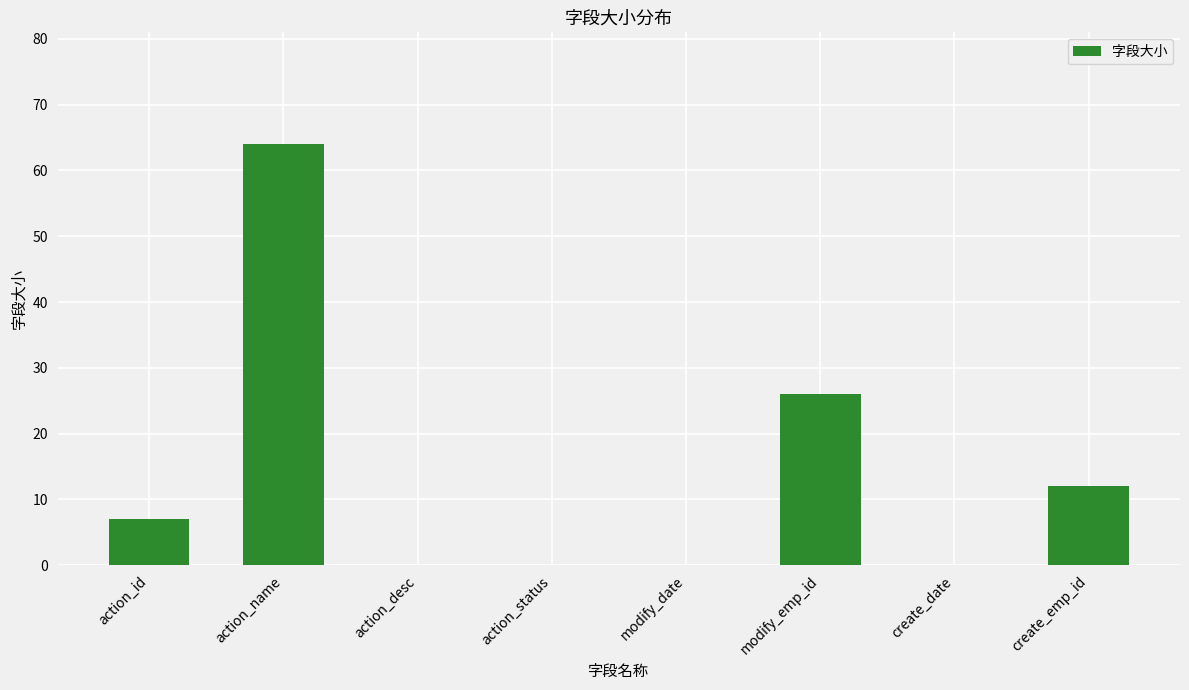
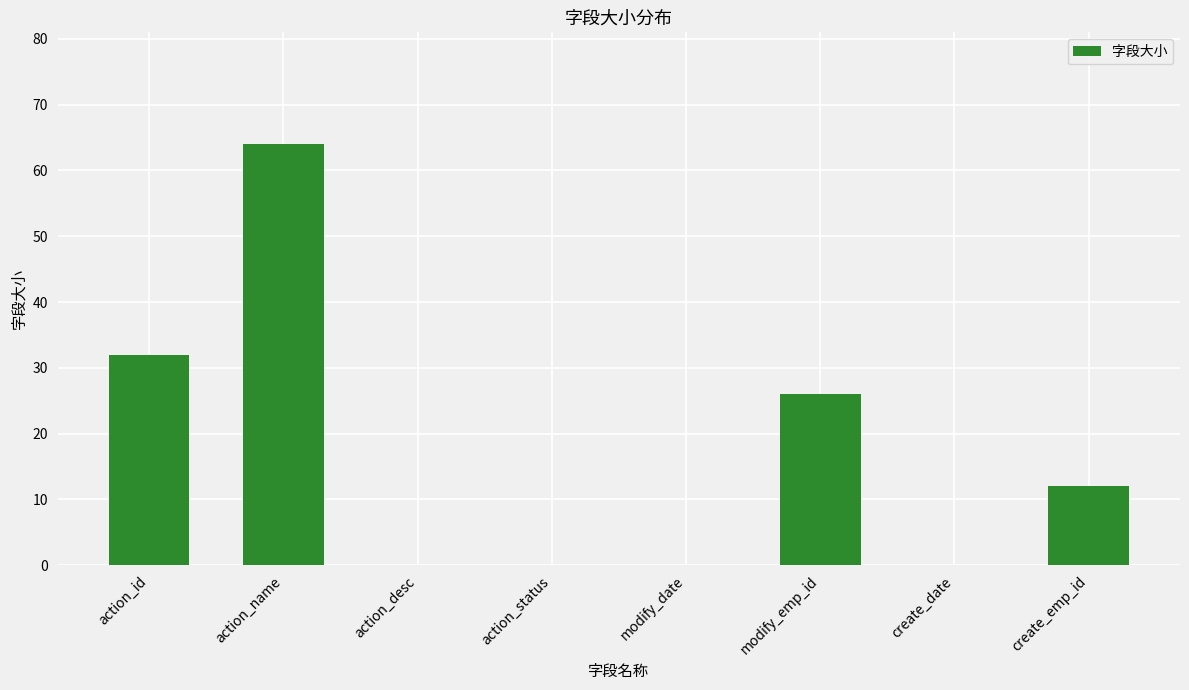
action_id: 7 -> 32
